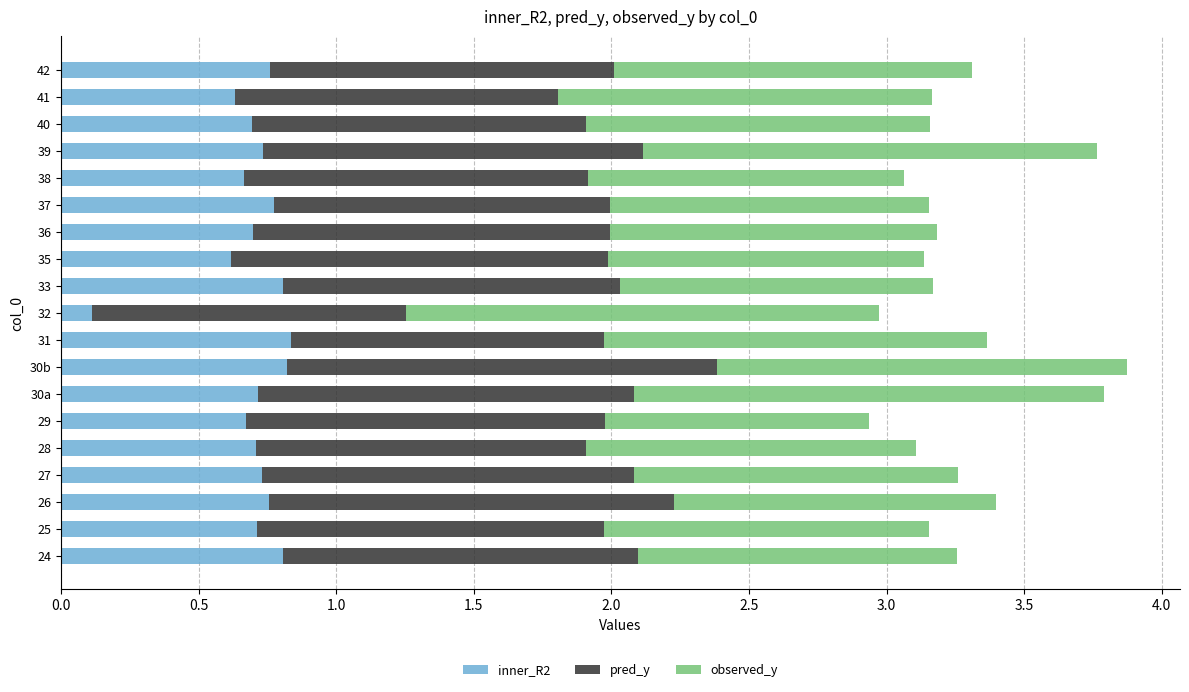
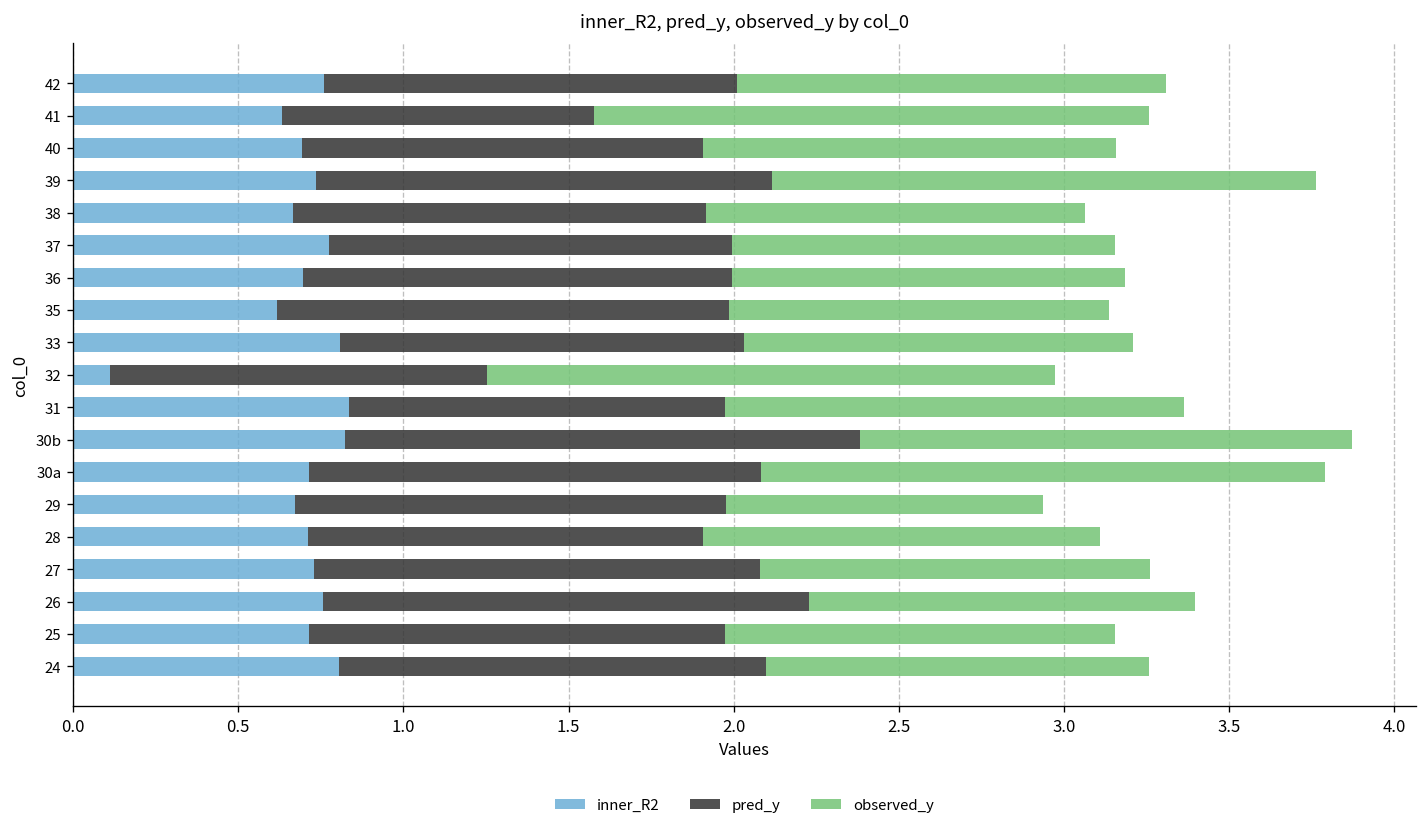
pred_y, 41: 1.17 -> 0.95
observed_y, 41: 1.36 -> 1.68
observed_y, 33: 1.14 -> 1.18
